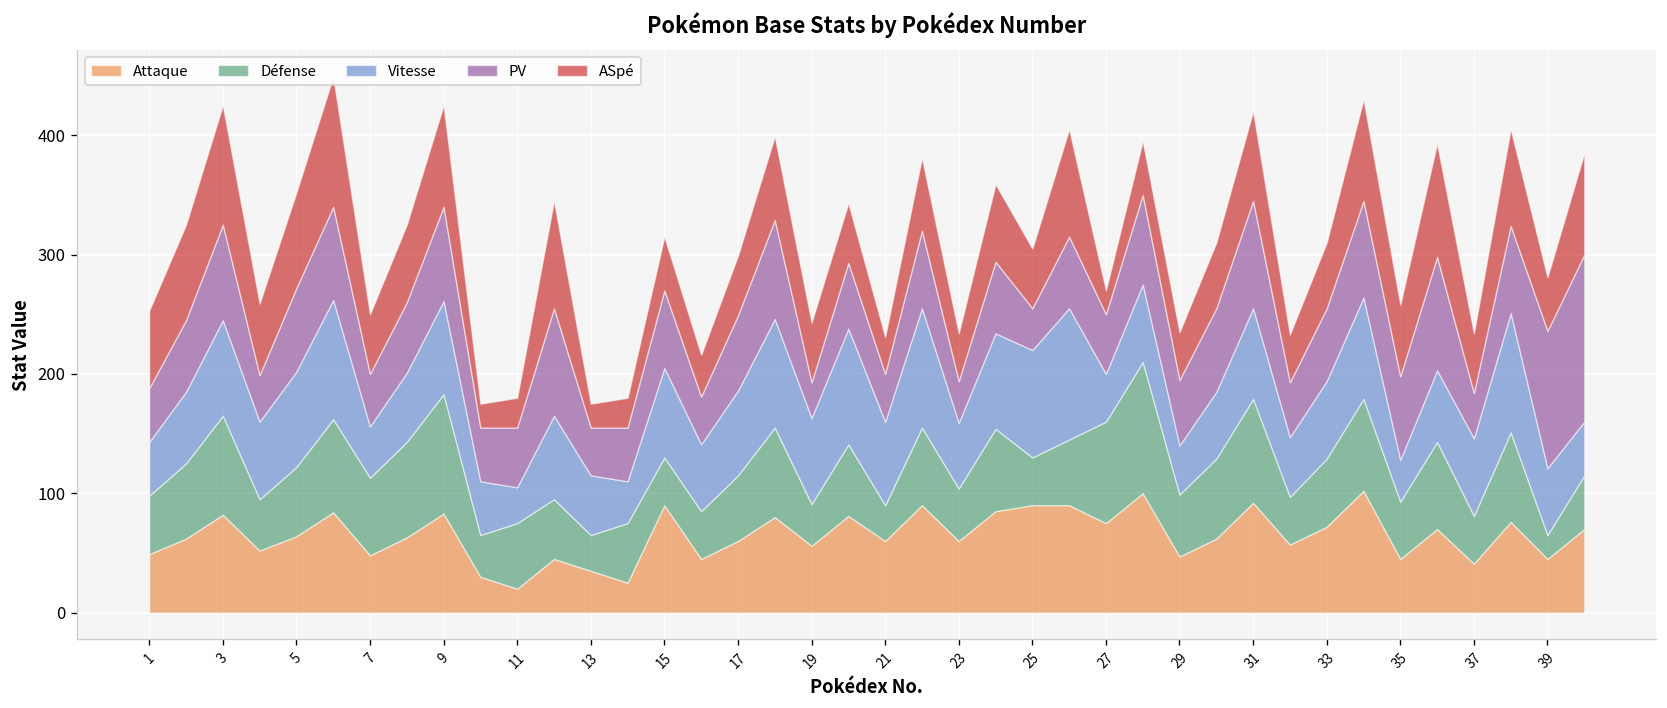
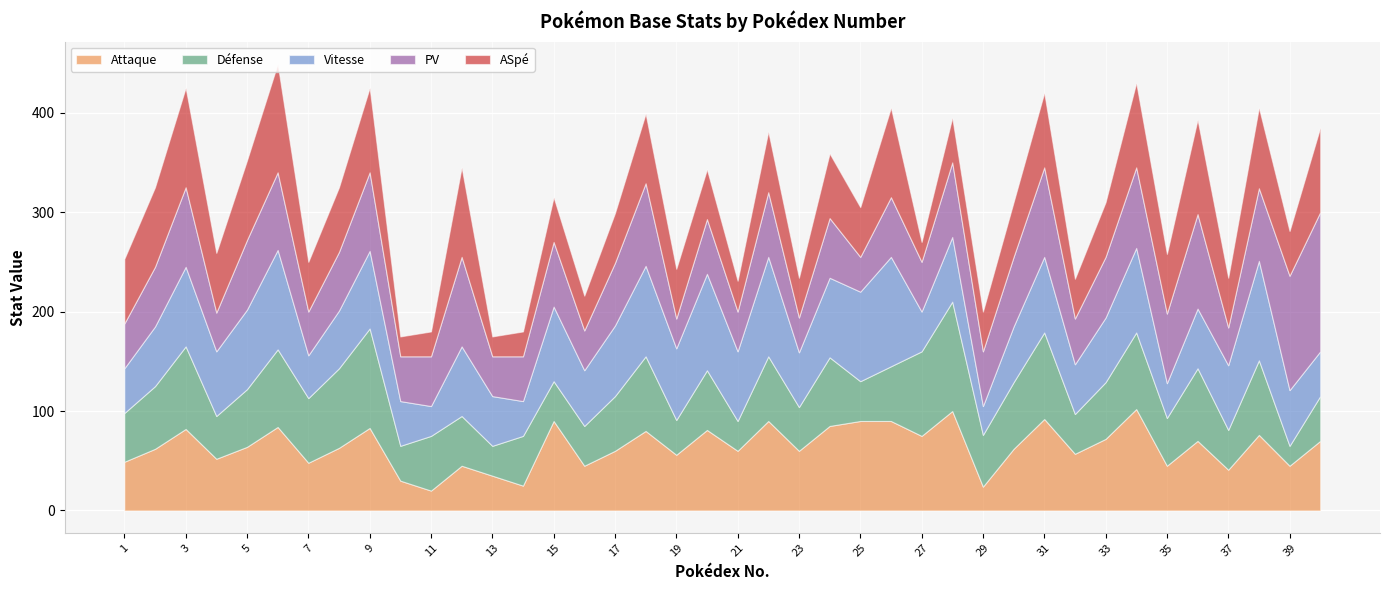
Attaque, 29: 50 -> 20
Vitesse, 29: 40 -> 30
